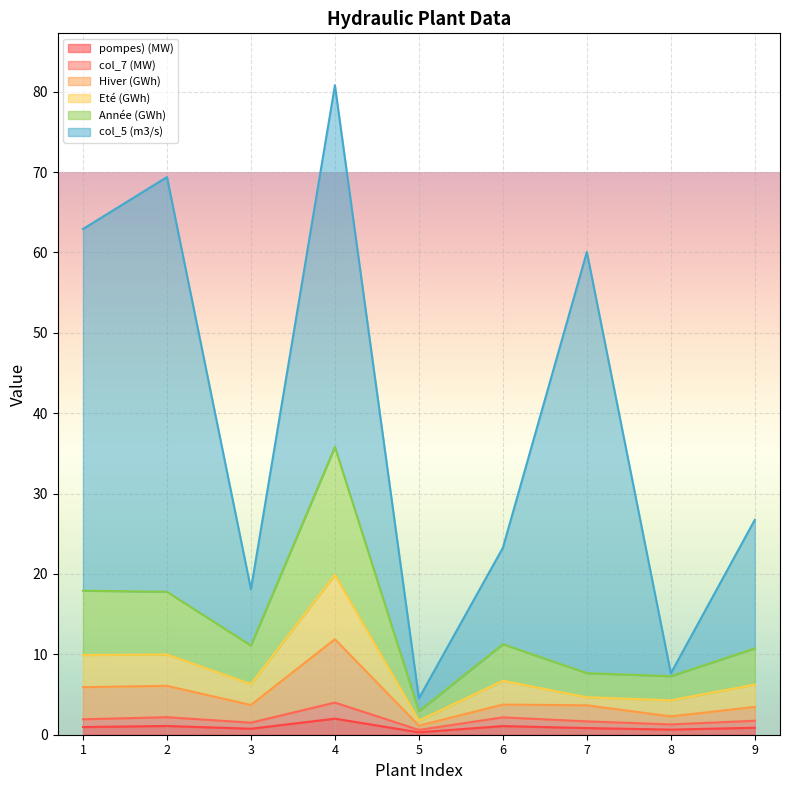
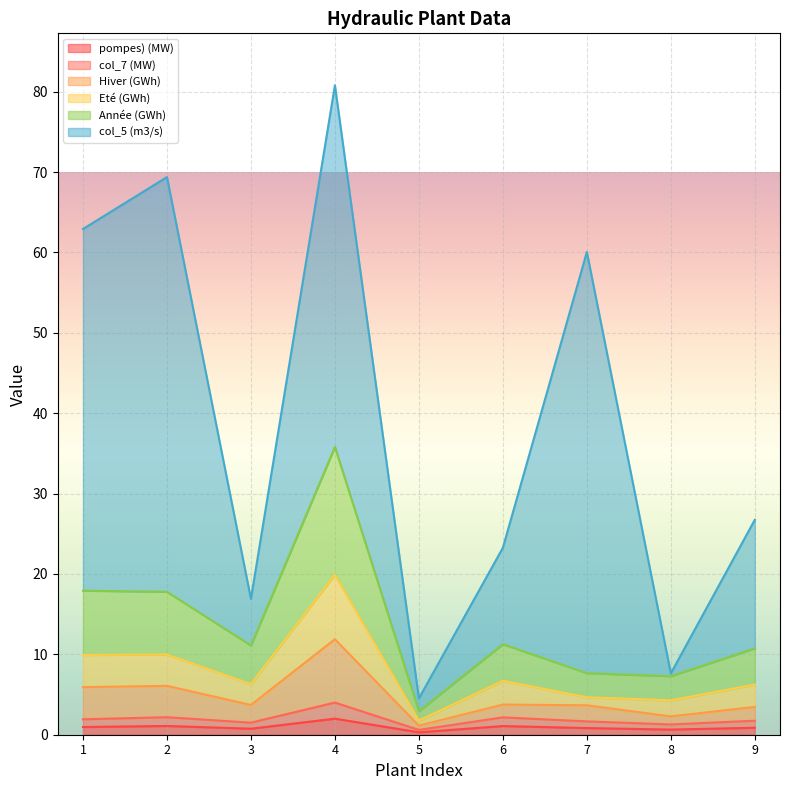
col_5 (m3/s), 3: 7 -> 6
